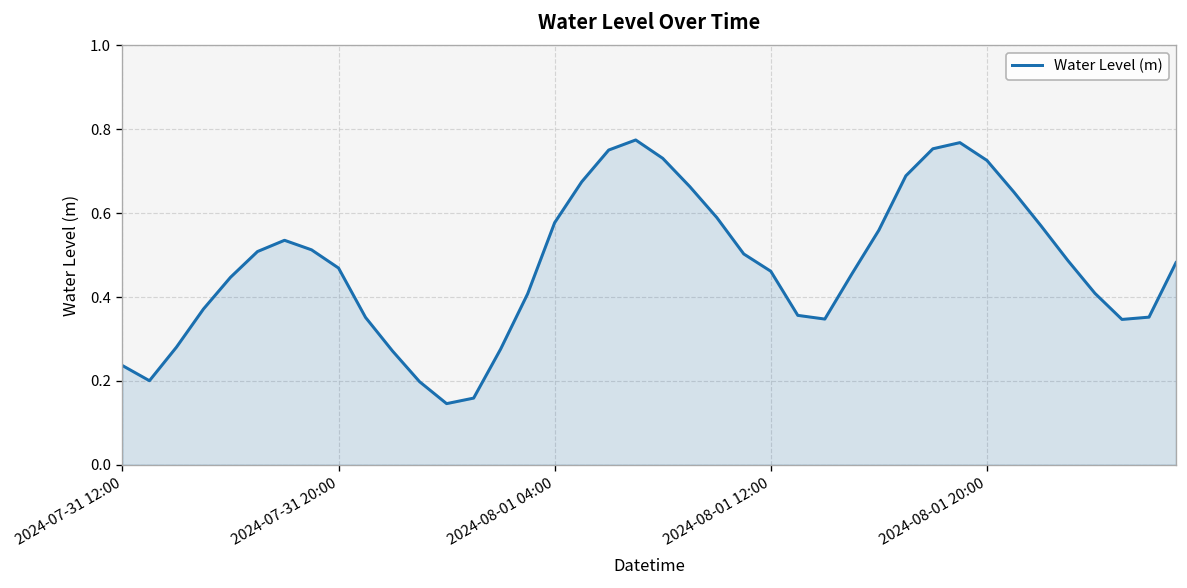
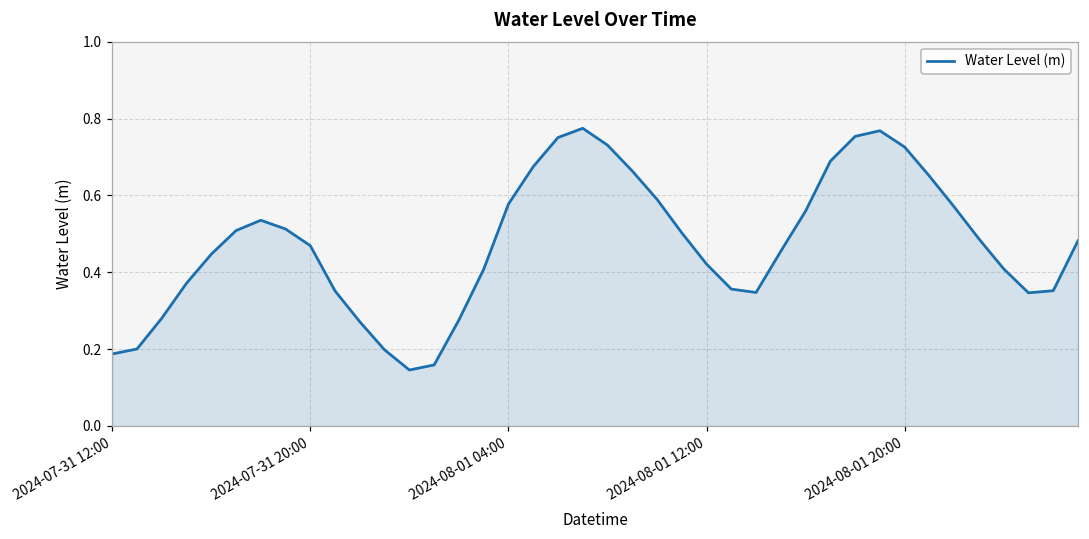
2024-07-31 12:00: 0.24 -> 0.19
2024-08-01 12:00: 0.46 -> 0.42
